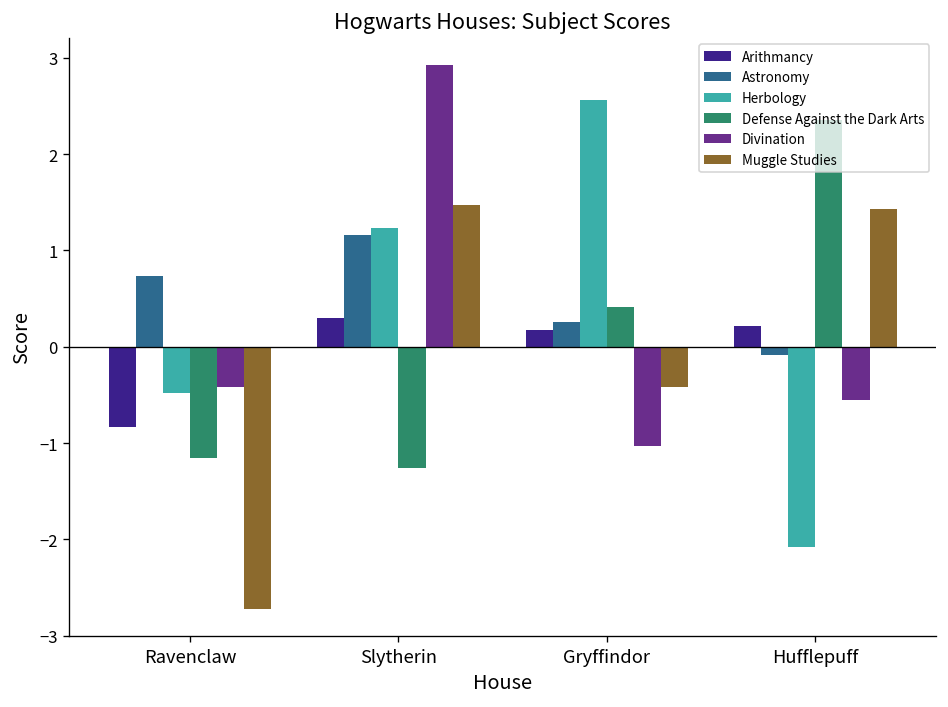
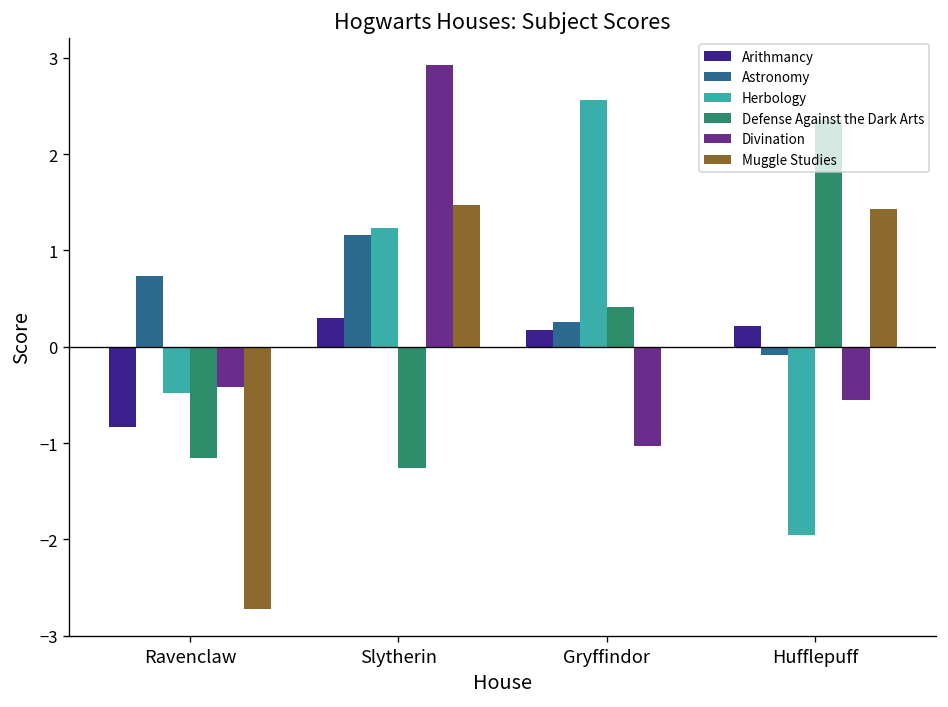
Muggle Studies, Gryffindor: -0.4 -> 0.0
Herbology, Hufflepuff: -2.1 -> -1.9
